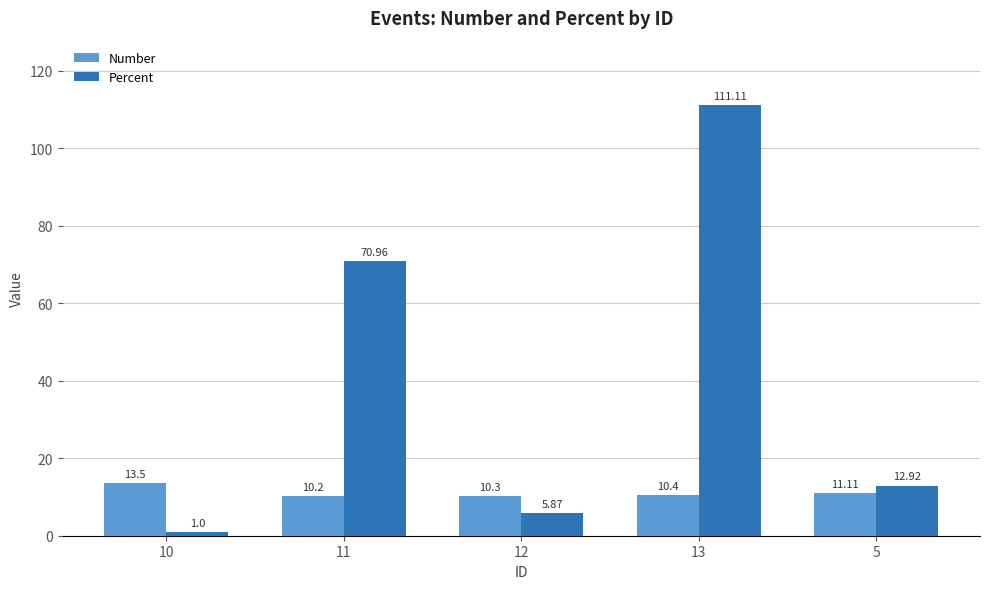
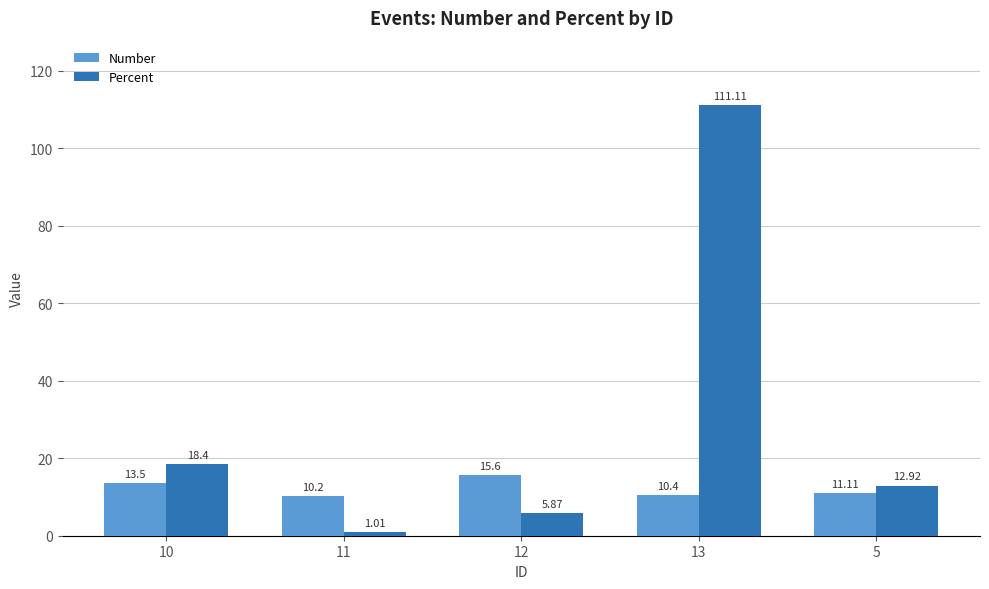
Percent, 10: 1.0 -> 18.4
Percent, 11: 70.96 -> 1.01
Number, 12: 10.3 -> 15.6
